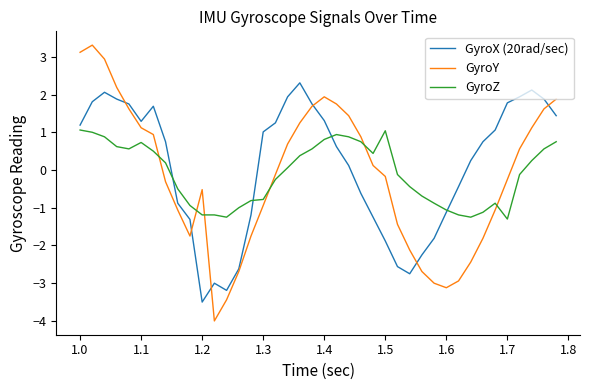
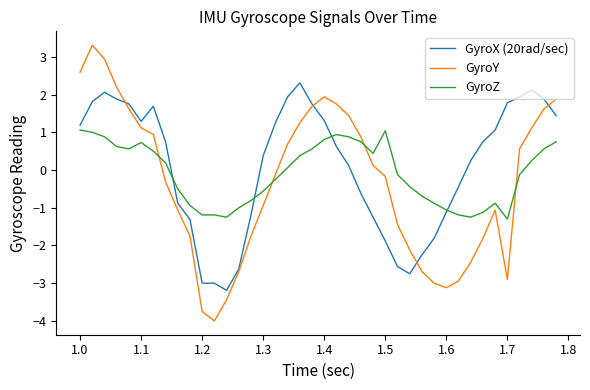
GyroY, 1.0: 3.1 -> 2.6
GyroX (20rad/sec), 1.2: -3.5 -> -3.0
GyroY, 1.2: -0.5 -> -3.8
GyroX (20rad/sec), 1.3: 1.0 -> 0.4
GyroZ, 1.3: -0.8 -> -0.6
GyroY, 1.7: -0.3 -> -2.9
